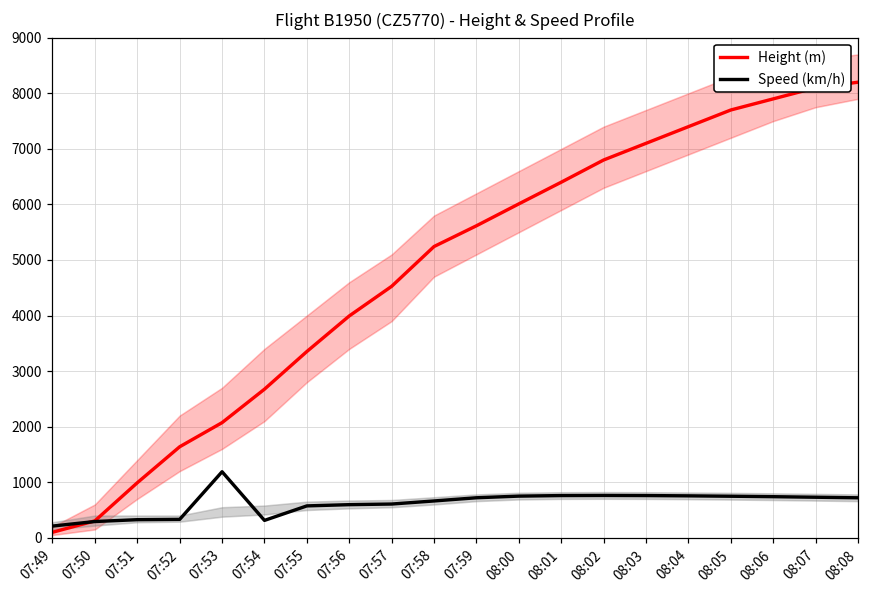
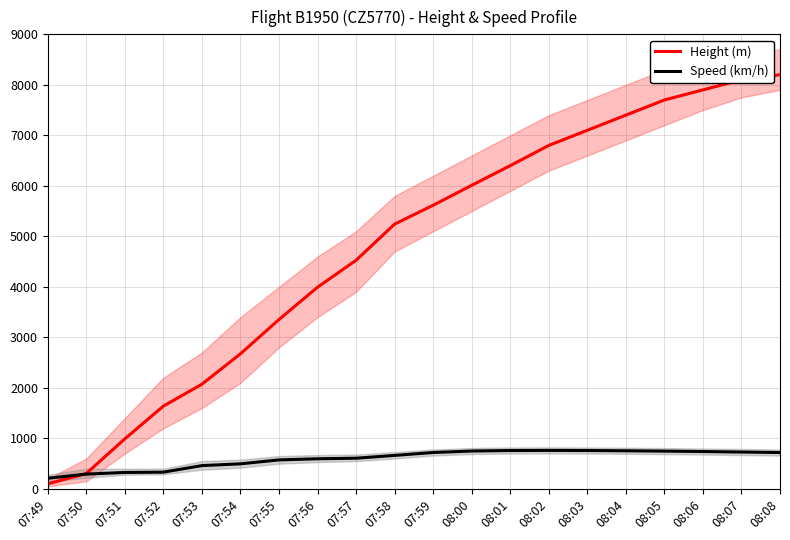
Speed (km/h), 07:53: 1200 -> 500
Speed (km/h), 07:54: 300 -> 500
